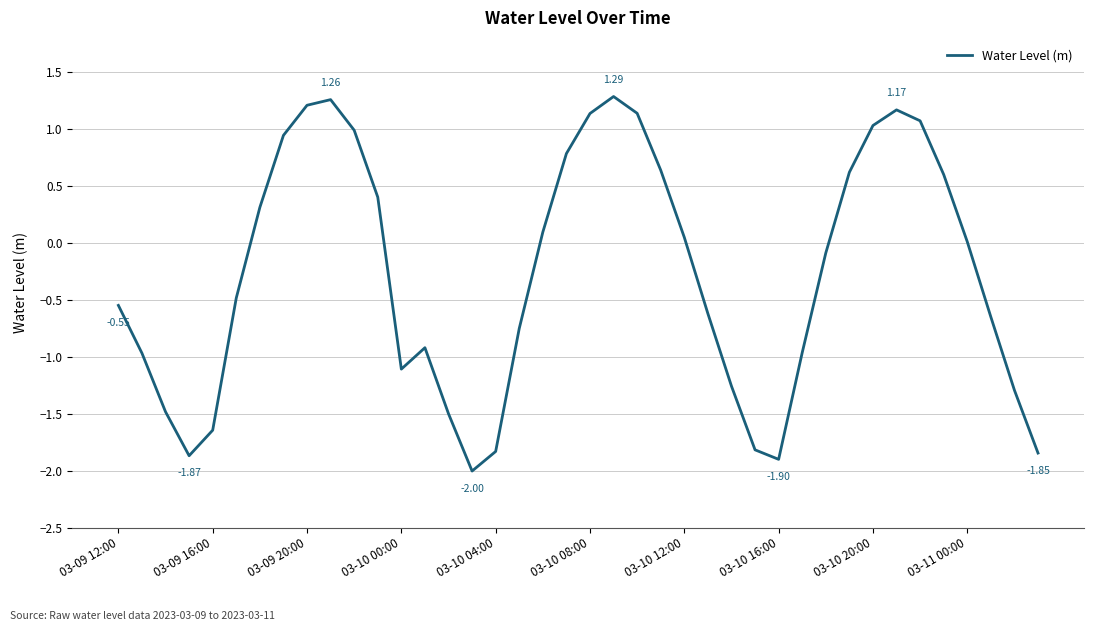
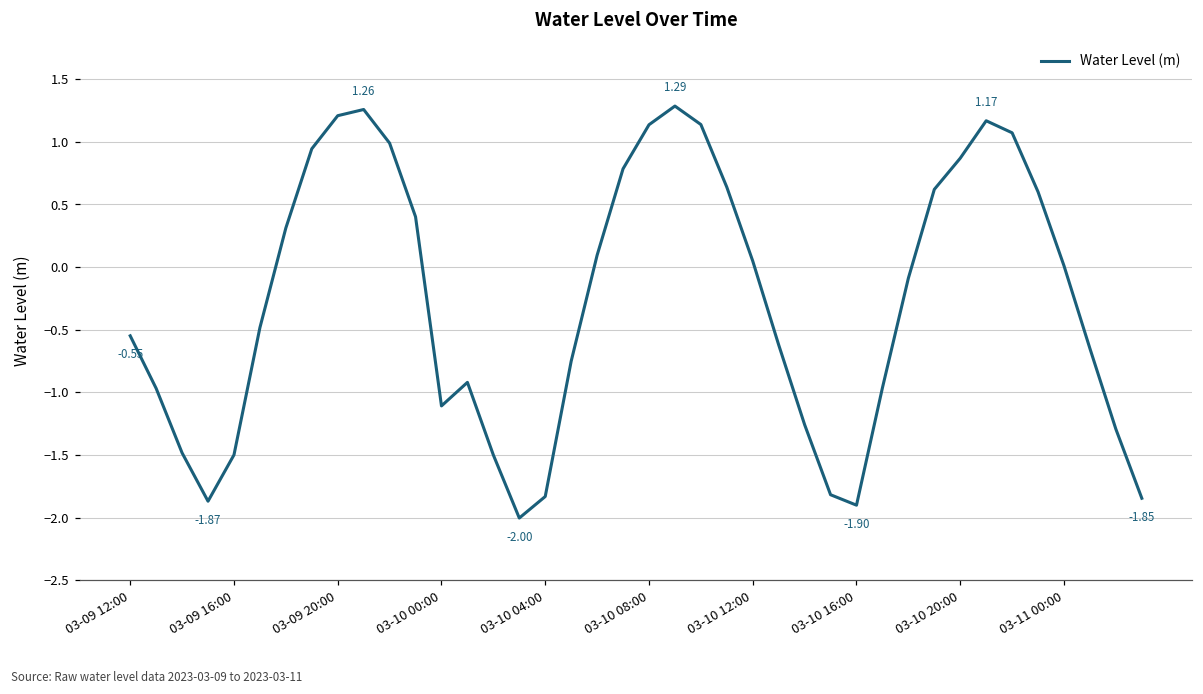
03-09 16:00: -1.64 -> -1.50
03-10 20:00: 1.03 -> 0.87
